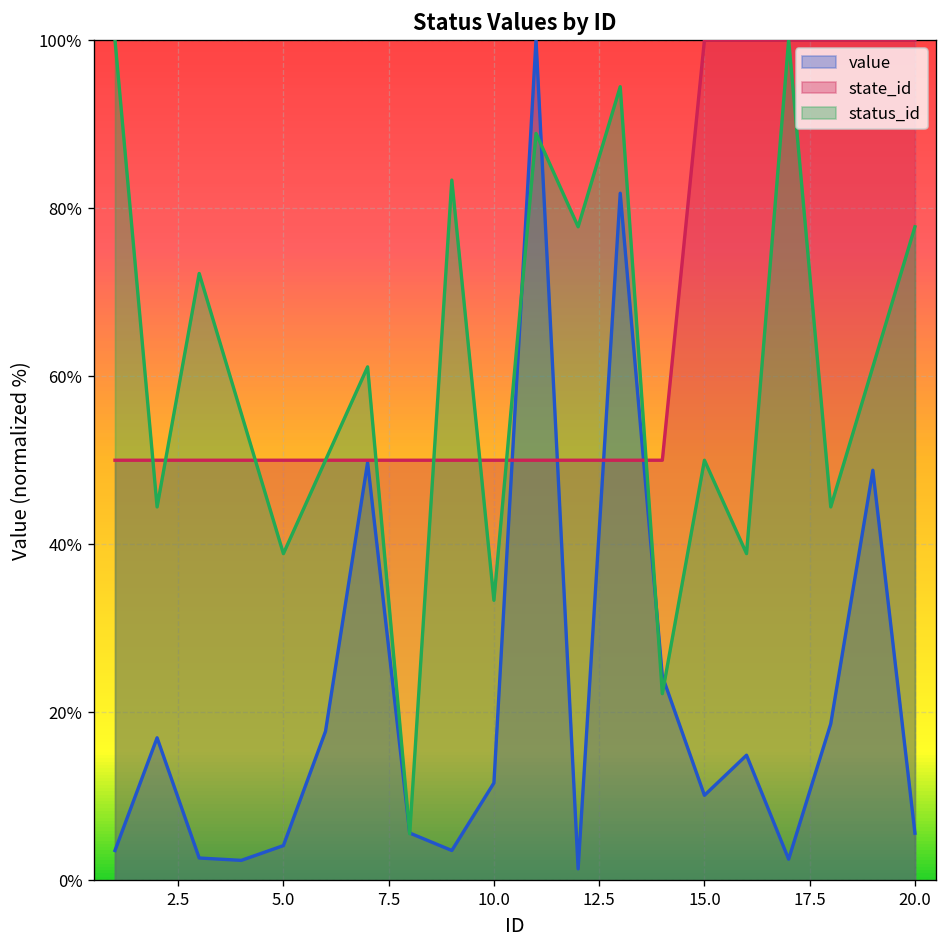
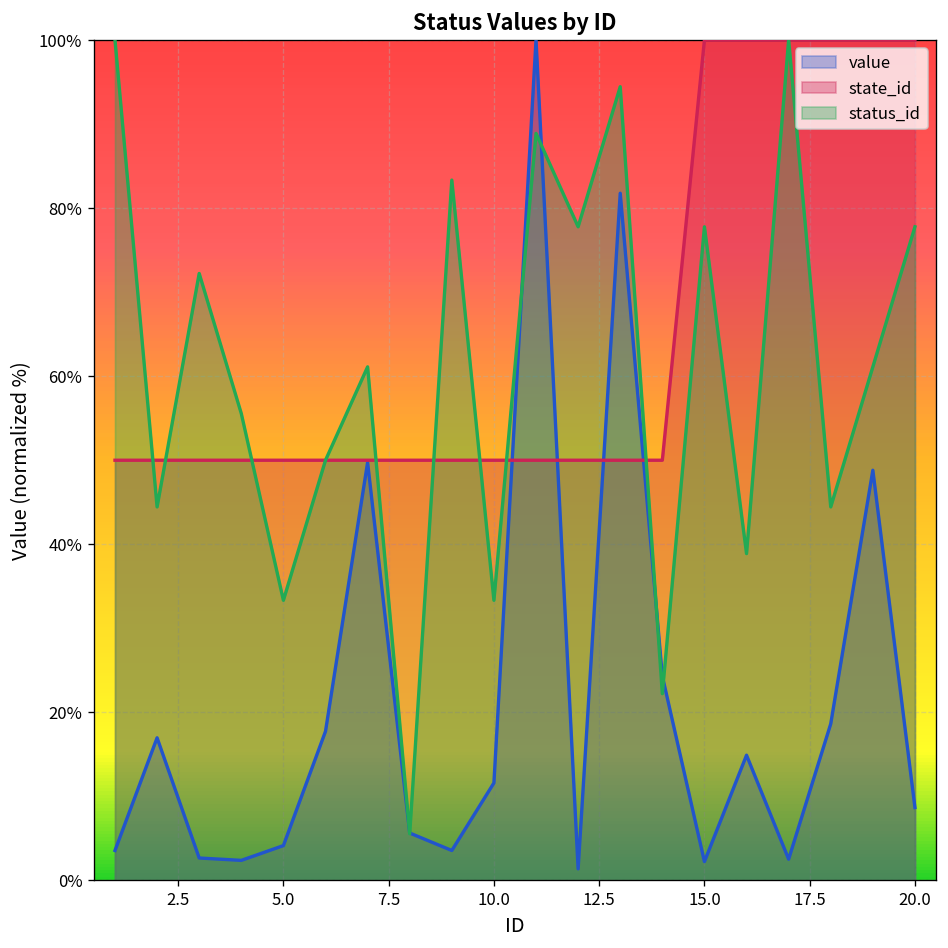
status_id, 5.0: 39% -> 33%
value, 15.0: 10% -> 2%
status_id, 15.0: 50% -> 78%
value, 20.0: 6% -> 9%
